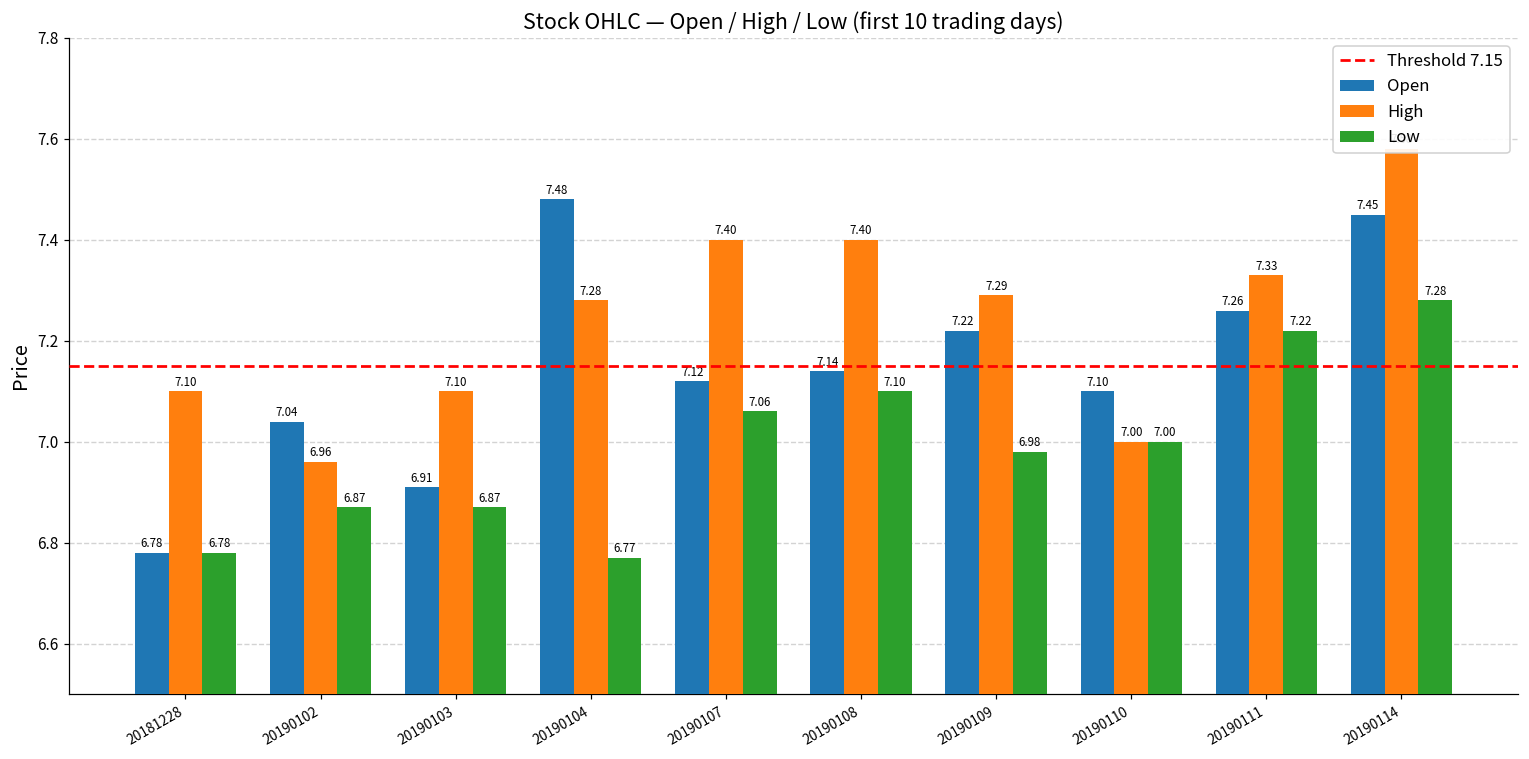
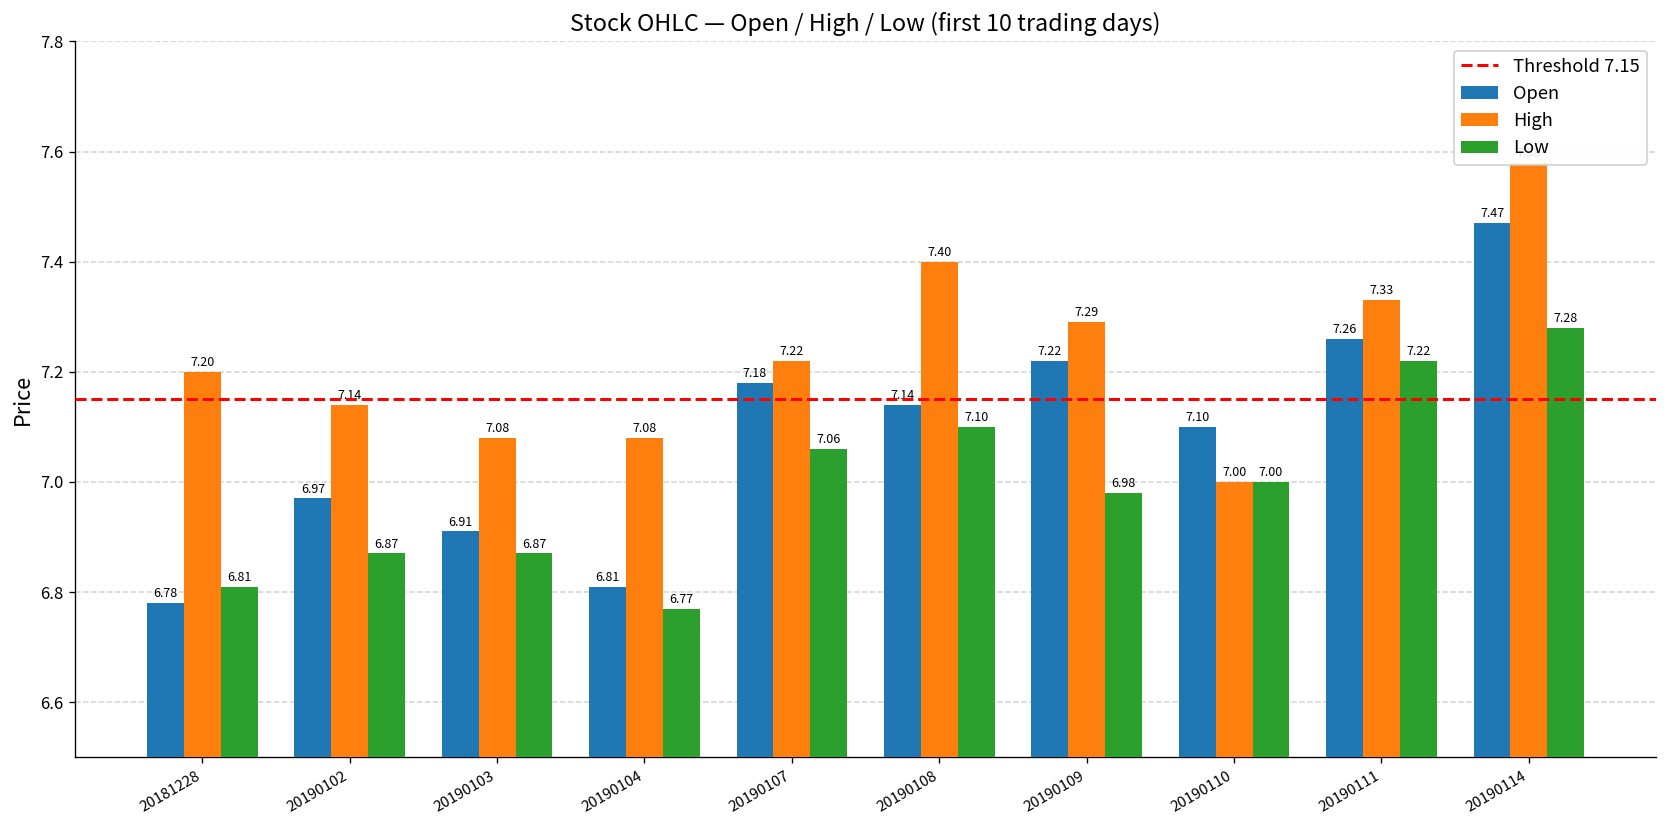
High, 20181228: 7.10 -> 7.20
Low, 20181228: 6.78 -> 6.81
Open, 20190102: 7.04 -> 6.97
High, 20190102: 6.96 -> 7.14
High, 20190103: 7.10 -> 7.08
Open, 20190104: 7.48 -> 6.81
High, 20190104: 7.28 -> 7.08
Open, 20190107: 7.12 -> 7.18
High, 20190107: 7.40 -> 7.22
Open, 20190114: 7.45 -> 7.47
